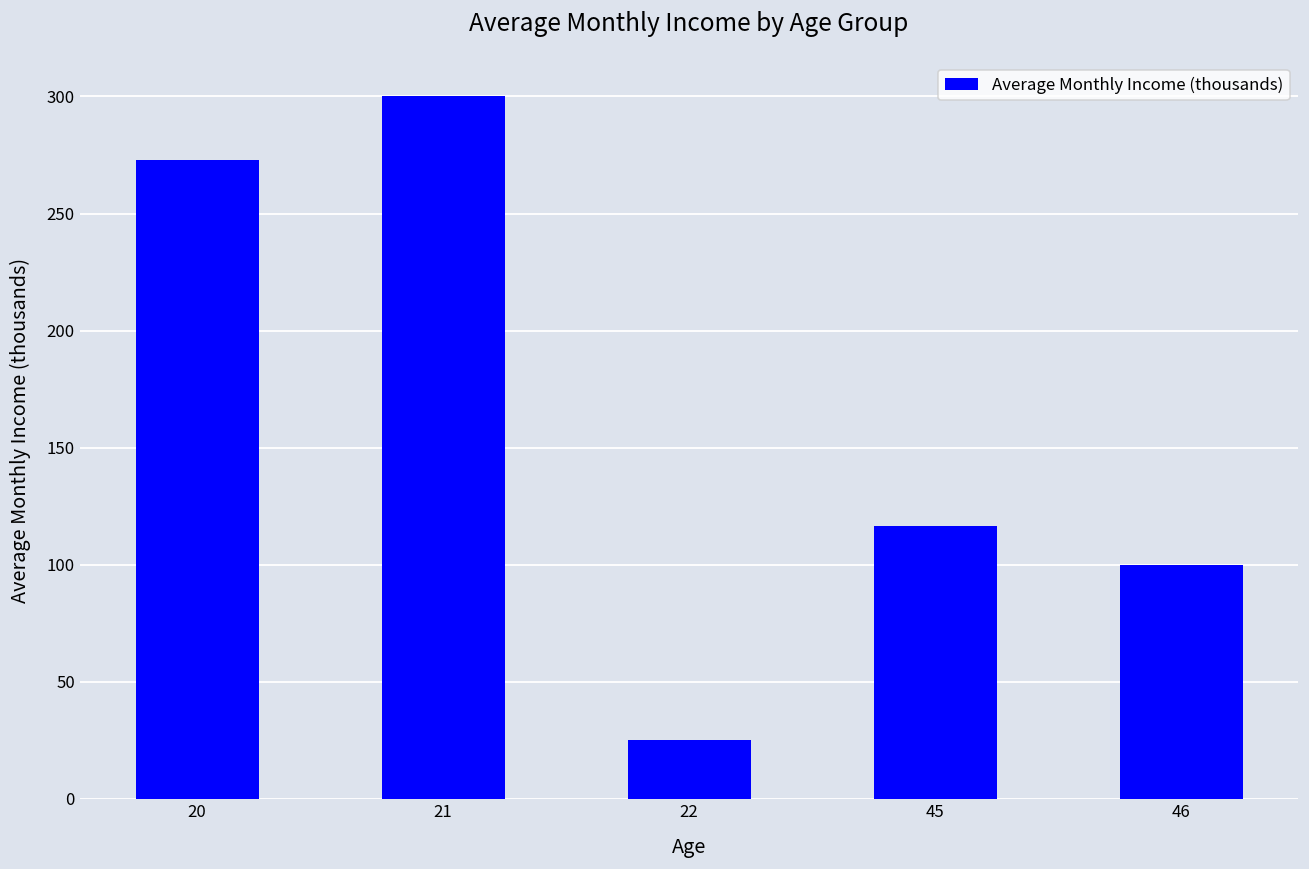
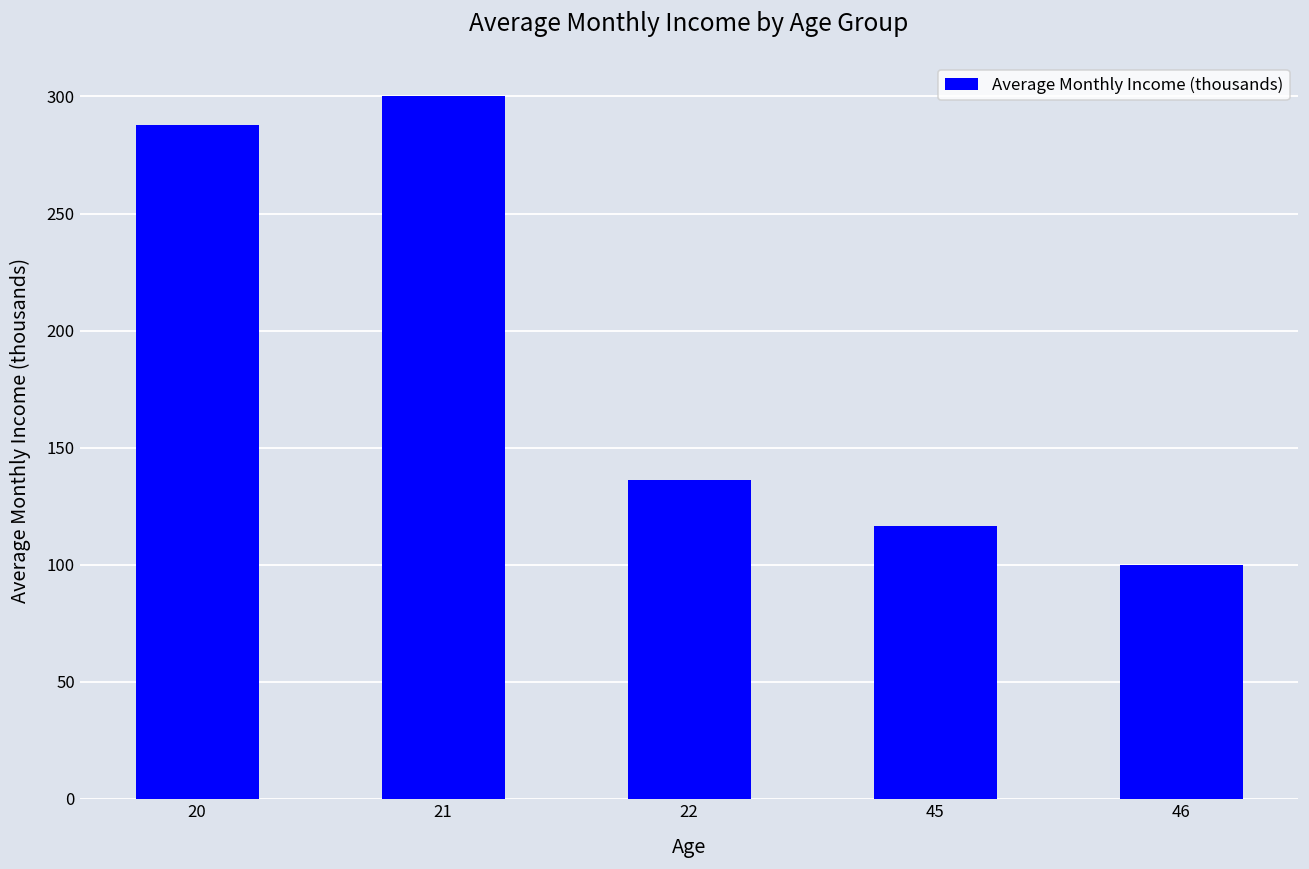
20: 273 -> 288
22: 25 -> 136
